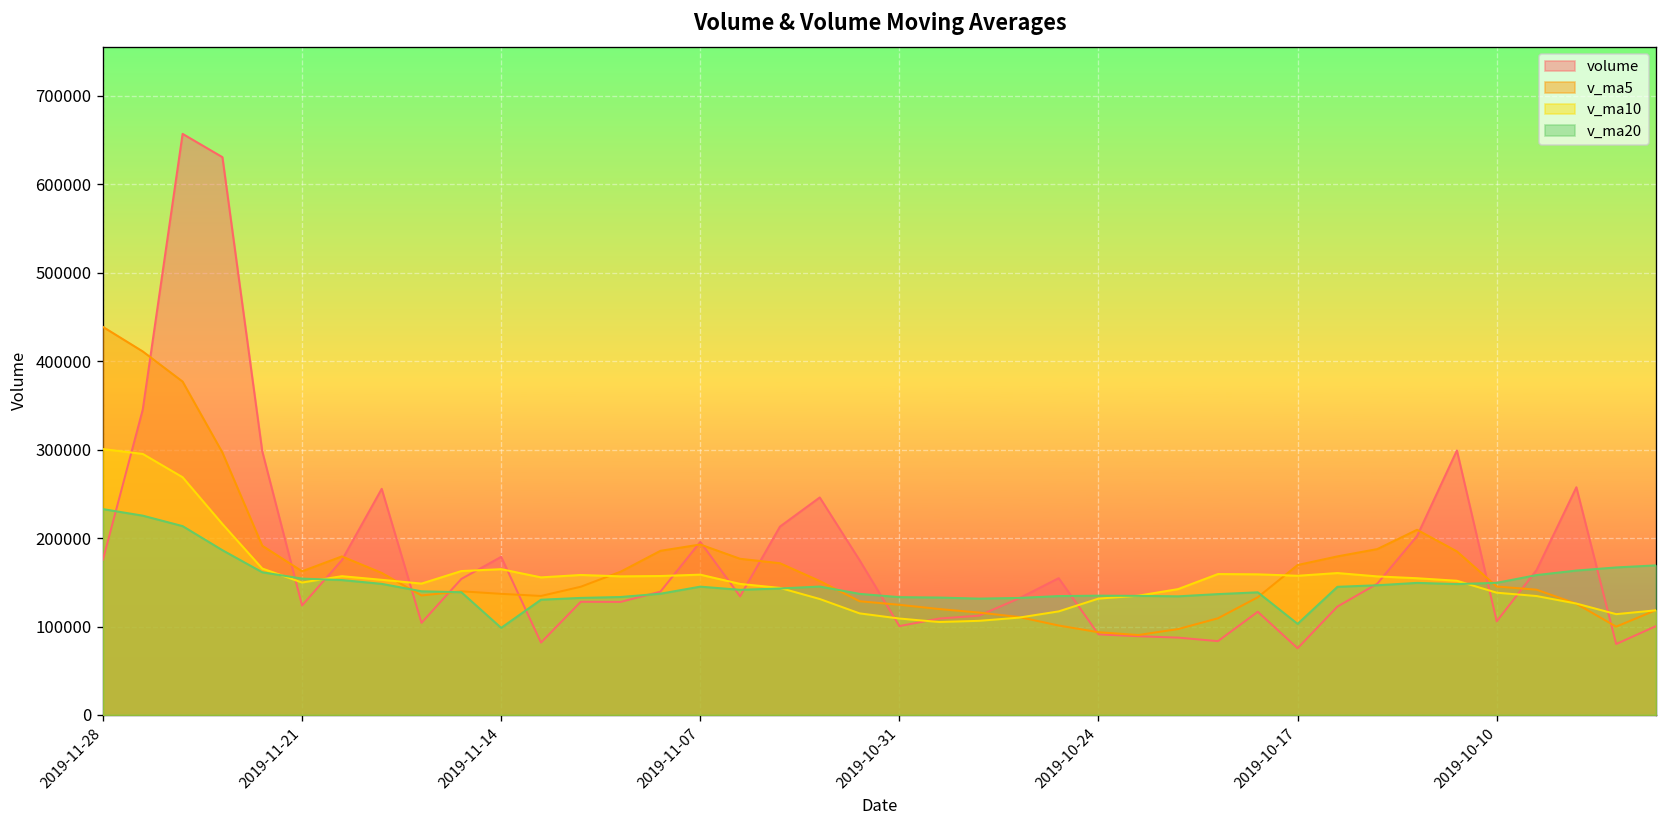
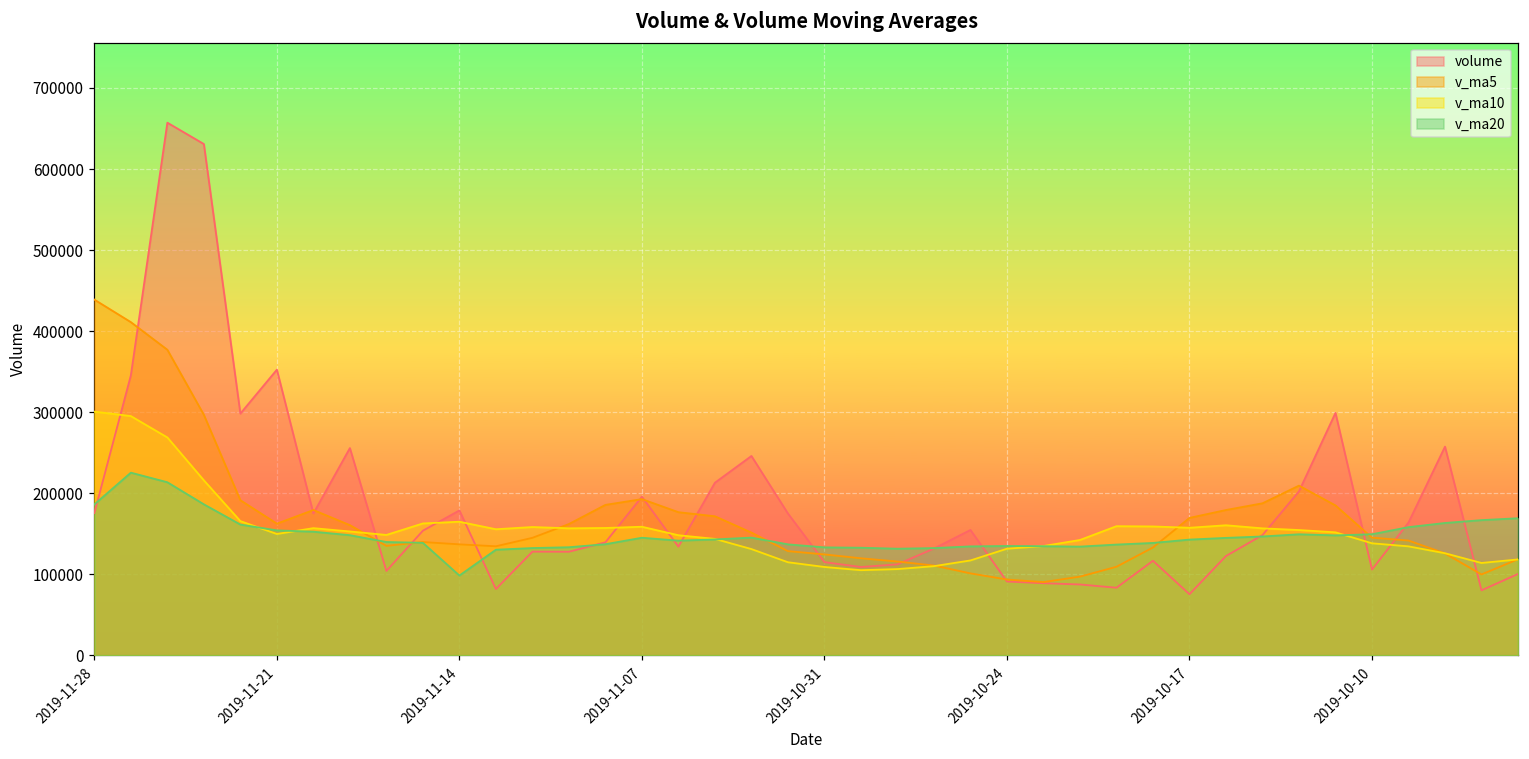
v_ma20, 2019-11-28: 230000 -> 190000
volume, 2019-11-21: 120000 -> 350000
volume, 2019-10-31: 100000 -> 120000
v_ma20, 2019-10-17: 100000 -> 140000
